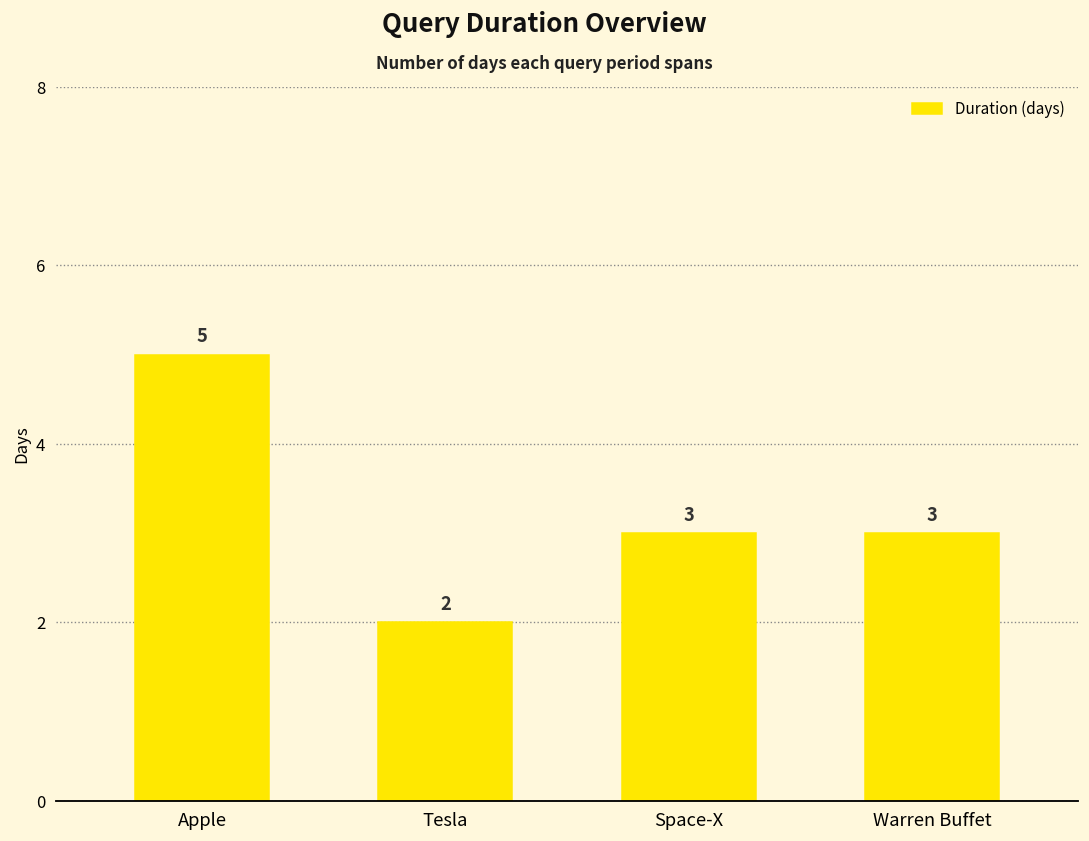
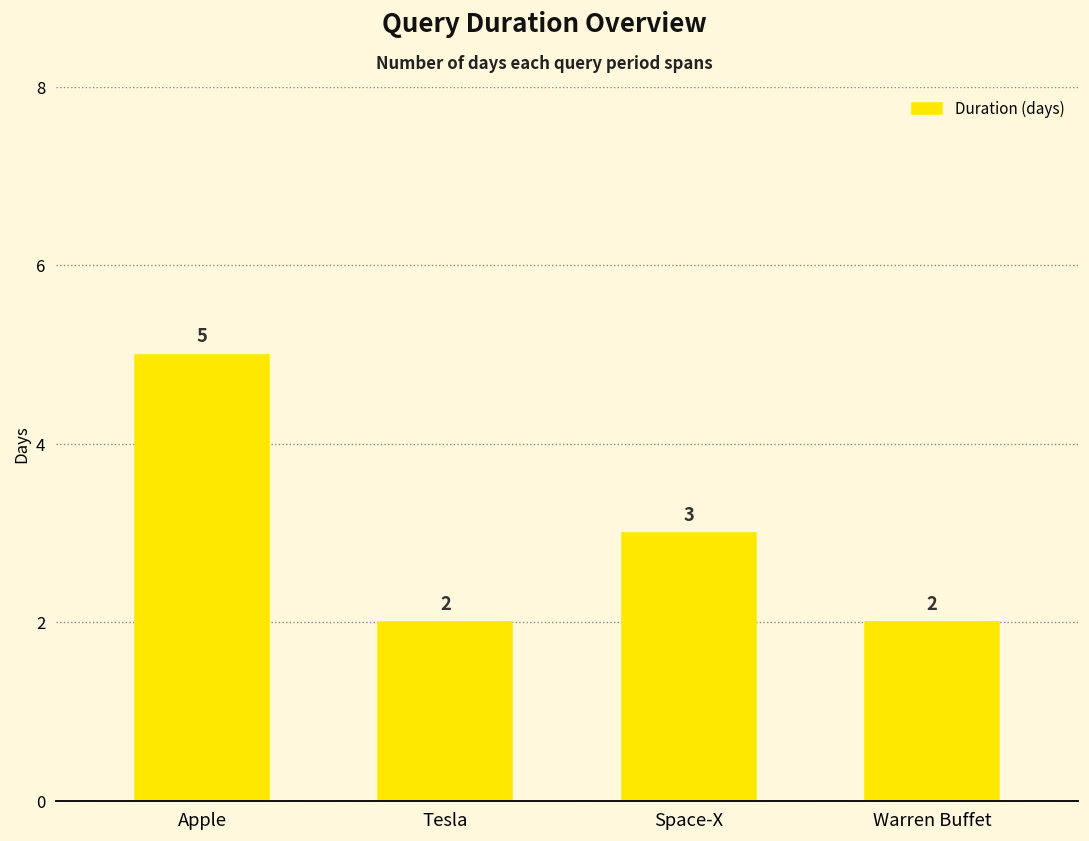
Warren Buffet: 3 -> 2
